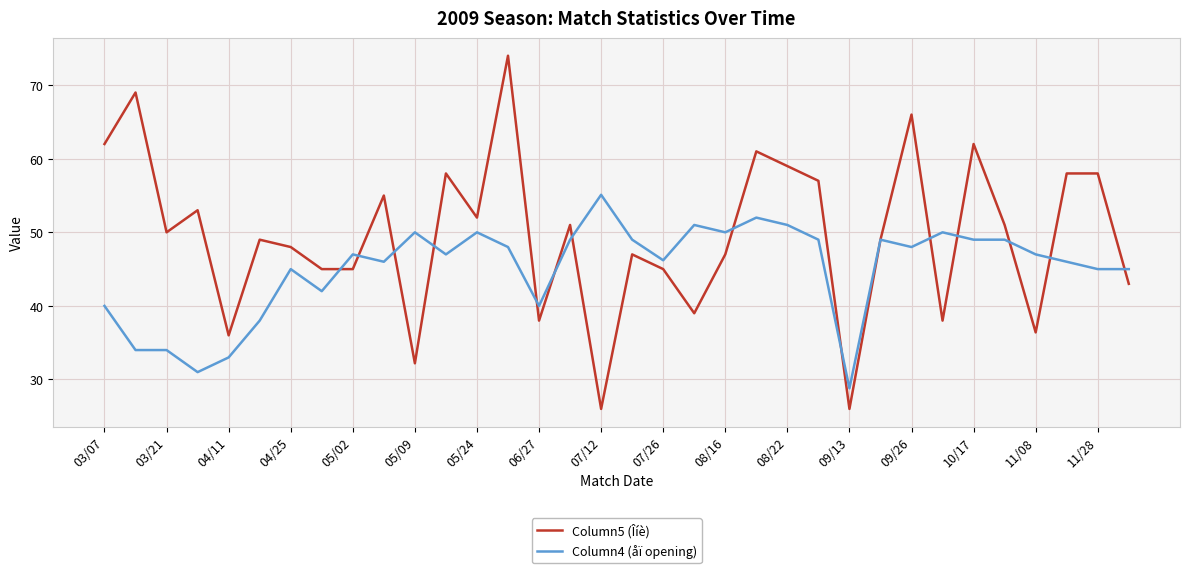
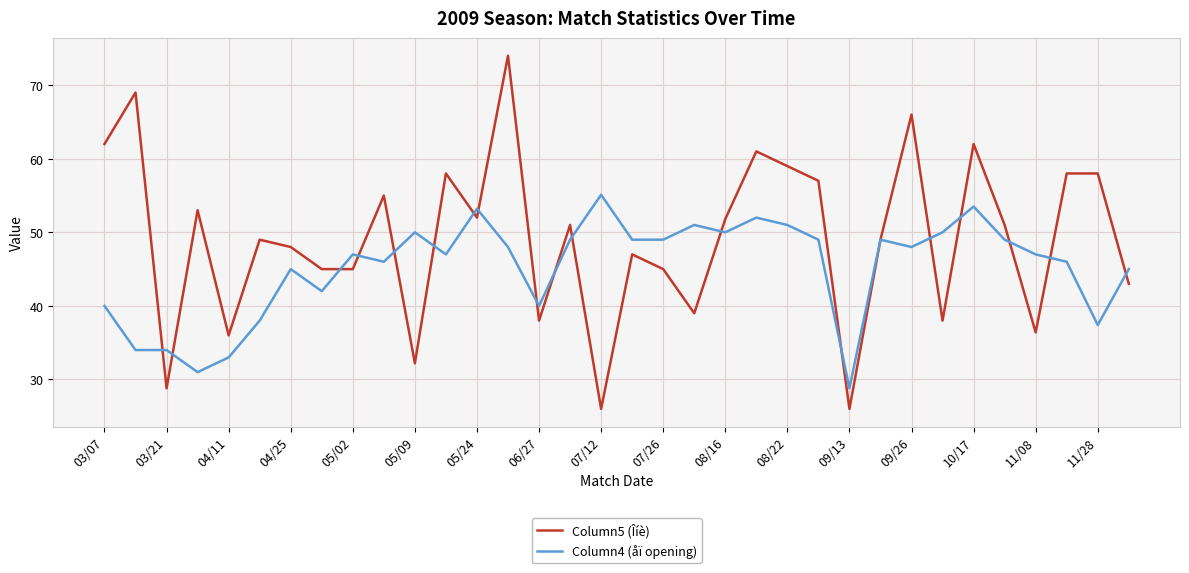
Column5 (Îíè), 03/21: 50 -> 29
Column4 (åï opening), 05/24: 50 -> 53
Column4 (åï opening), 07/26: 46 -> 49
Column5 (Îíè), 08/16: 47 -> 52
Column4 (åï opening), 10/17: 49 -> 54
Column4 (åï opening), 11/28: 45 -> 37
